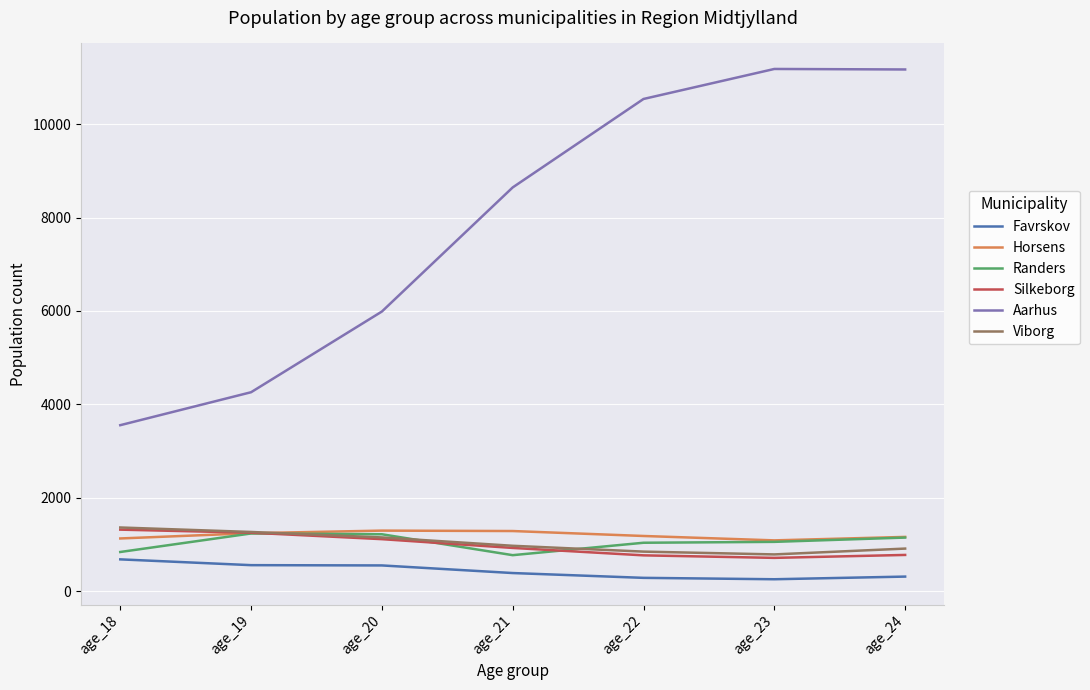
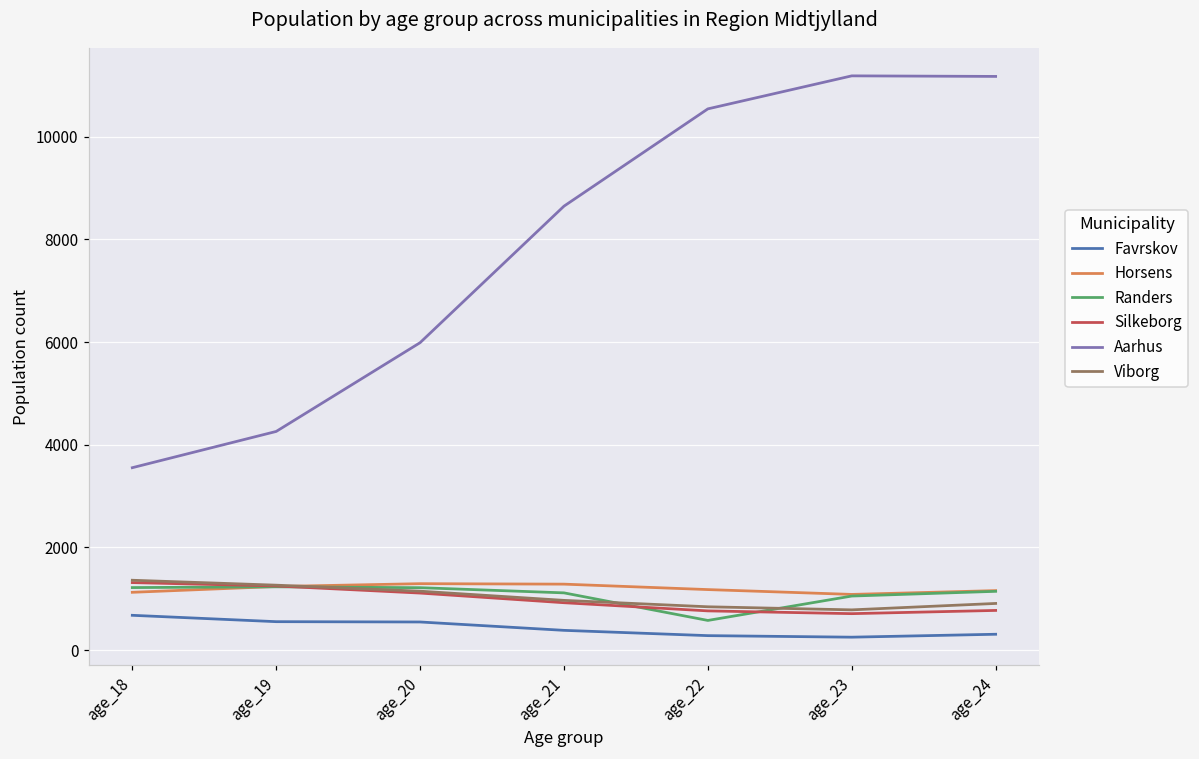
Randers, age_18: 800 -> 1200
Randers, age_21: 800 -> 1100
Randers, age_22: 1000 -> 600
